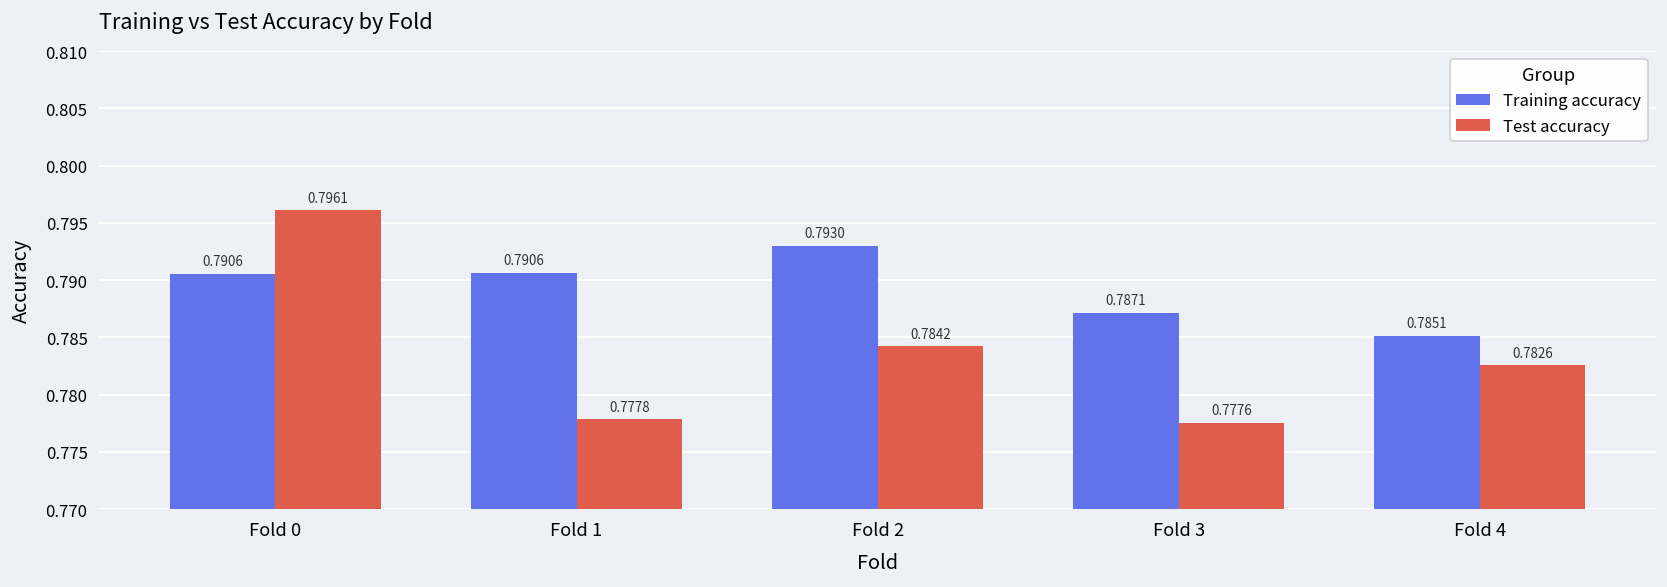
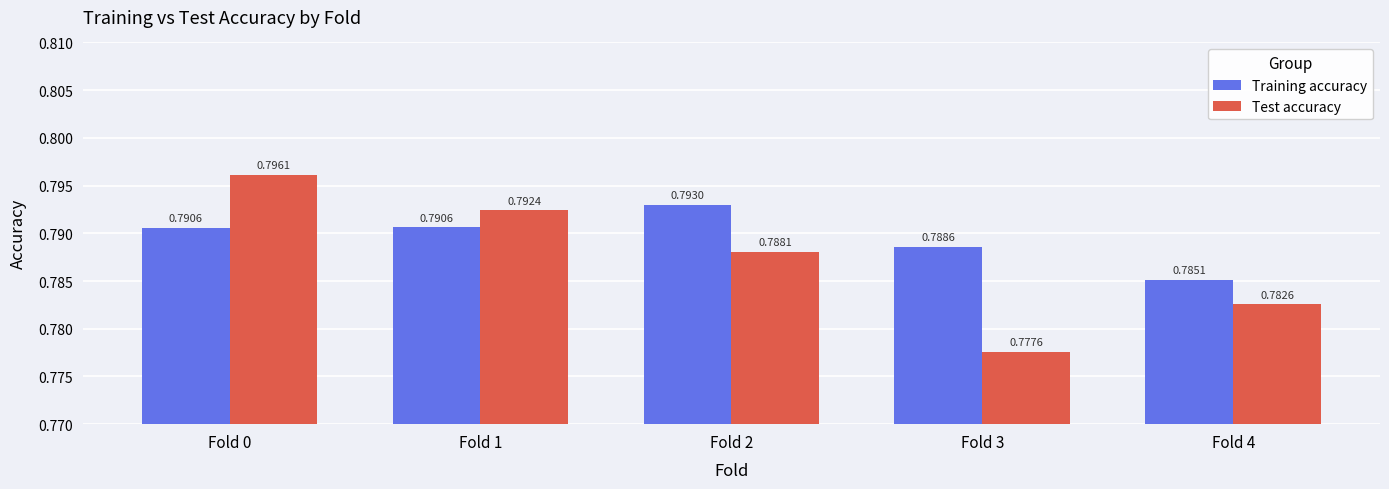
Test accuracy, Fold 1: 0.7778 -> 0.7924
Test accuracy, Fold 2: 0.7842 -> 0.7881
Training accuracy, Fold 3: 0.7871 -> 0.7886
